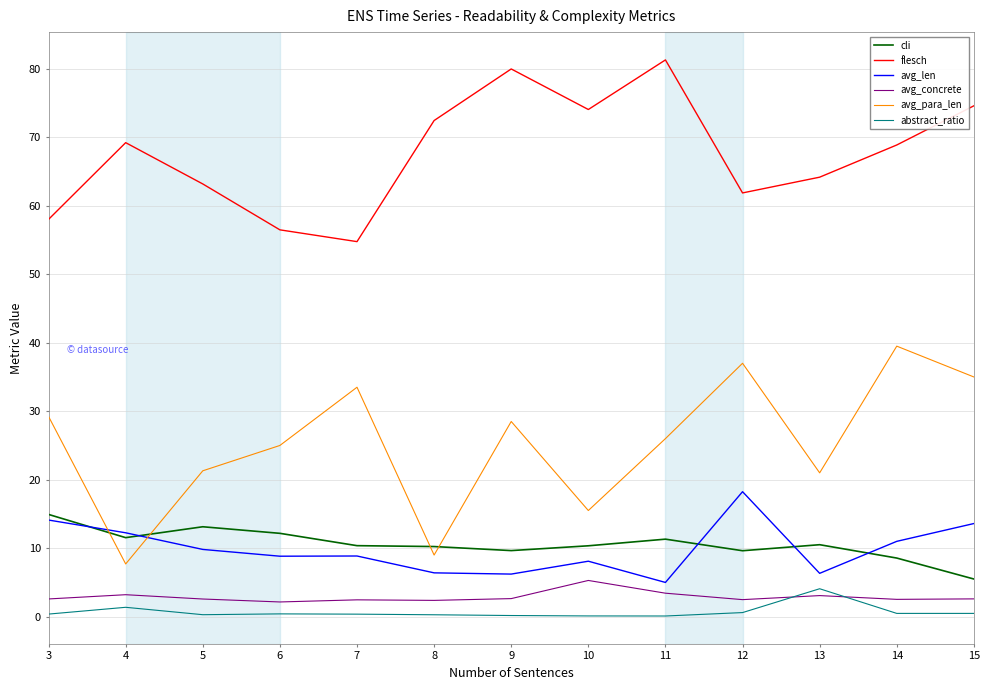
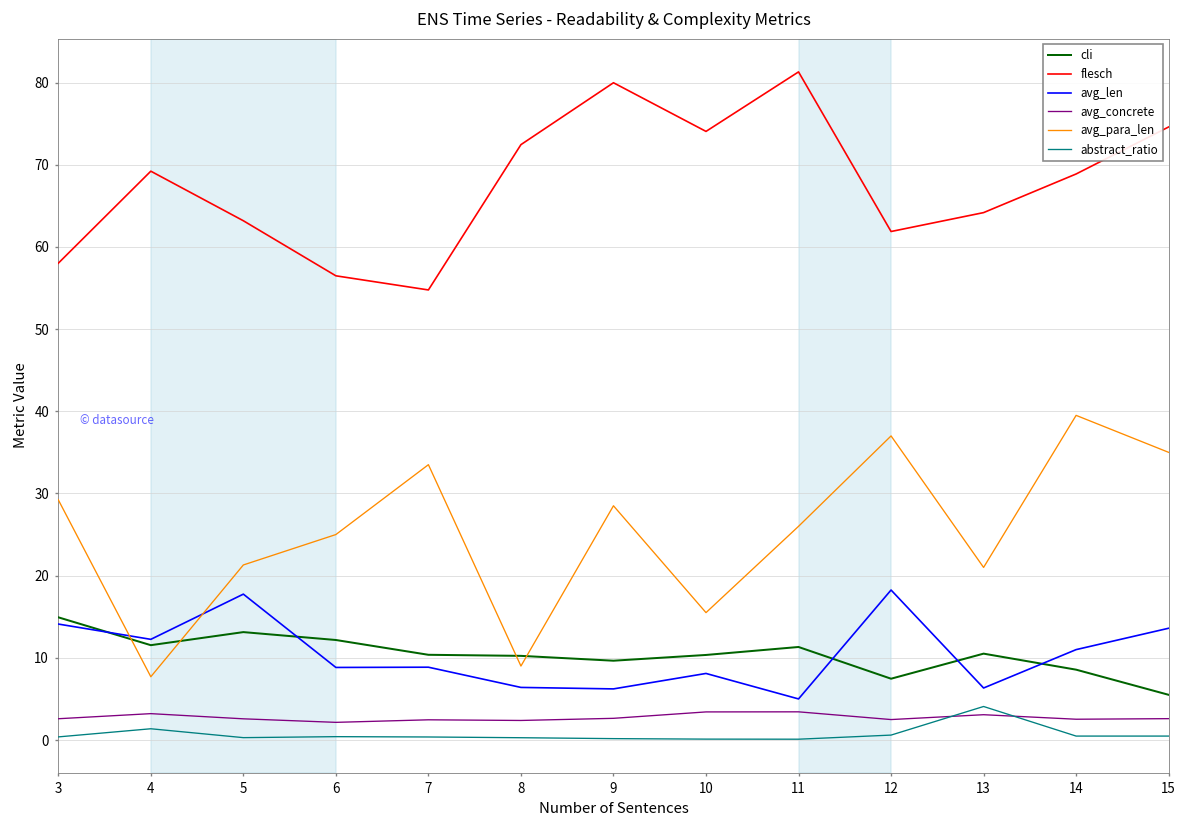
avg_len, 5: 10 -> 18
avg_concrete, 10: 5 -> 3
cli, 12: 10 -> 7
